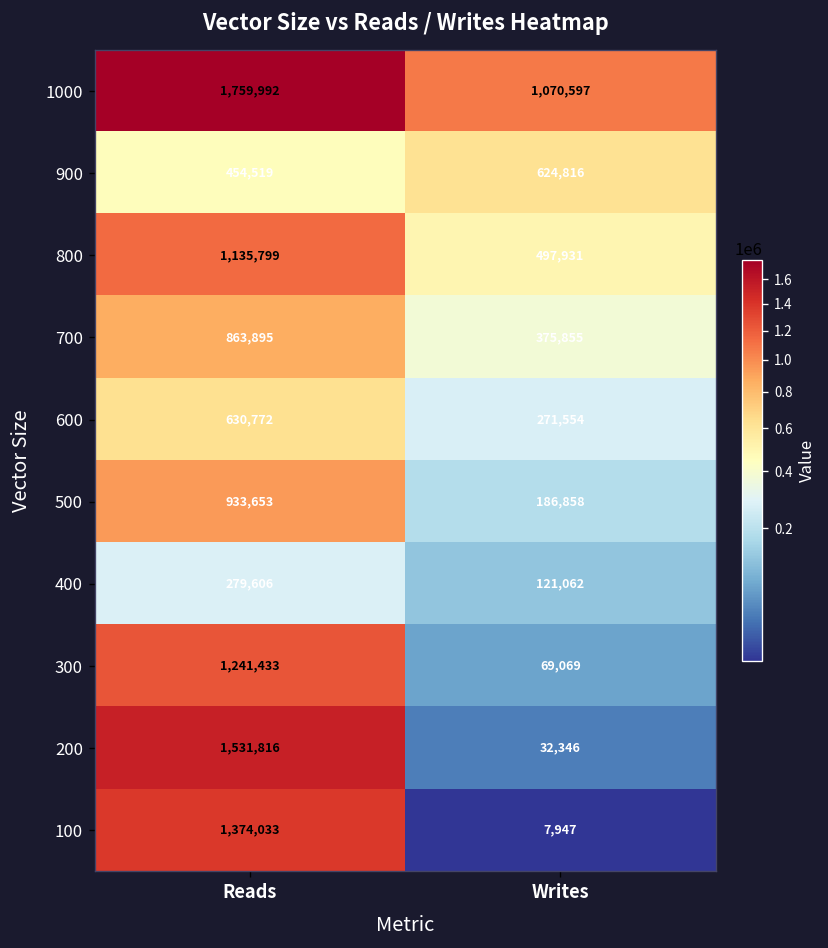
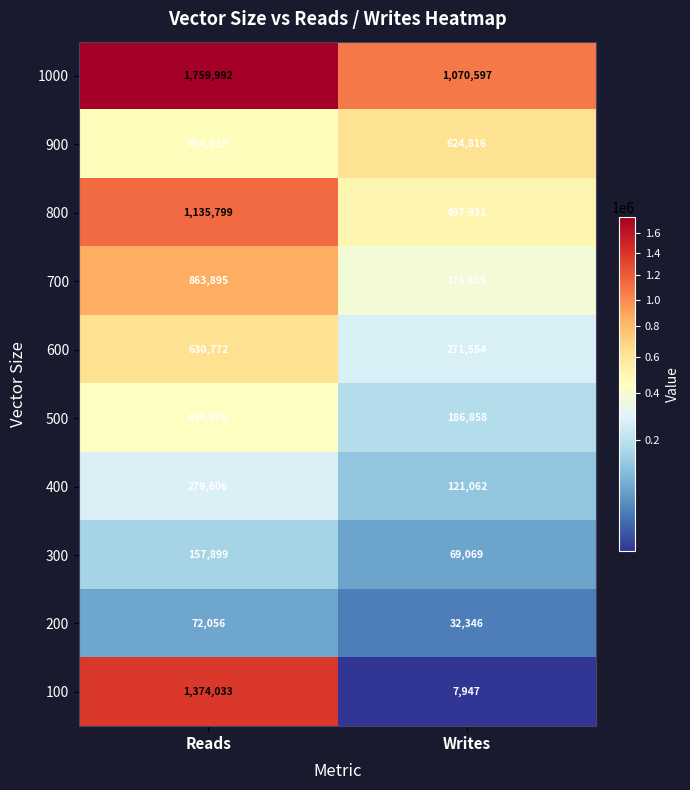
500, Reads: 933,653 -> 435,978
300, Reads: 1,241,433 -> 157,899
200, Reads: 1,531,816 -> 72,056
